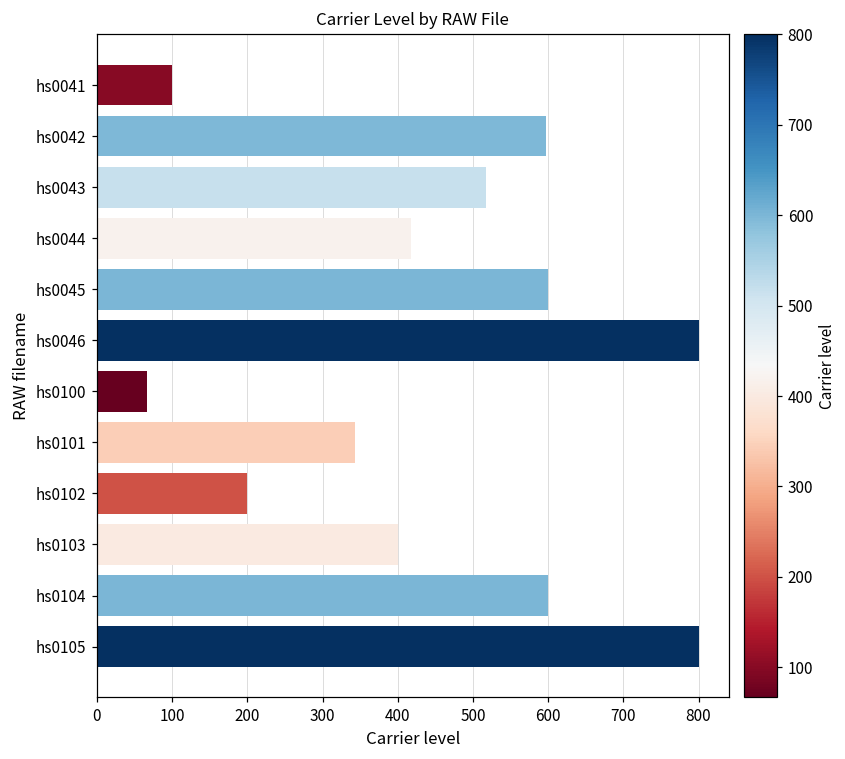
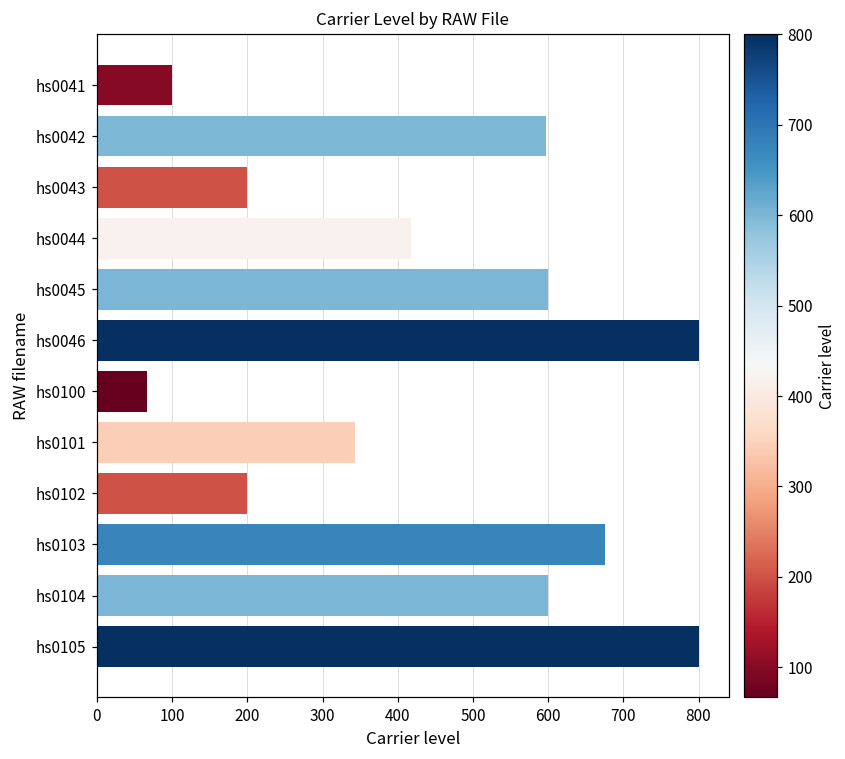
hs0043: 520 -> 200
hs0103: 400 -> 680
